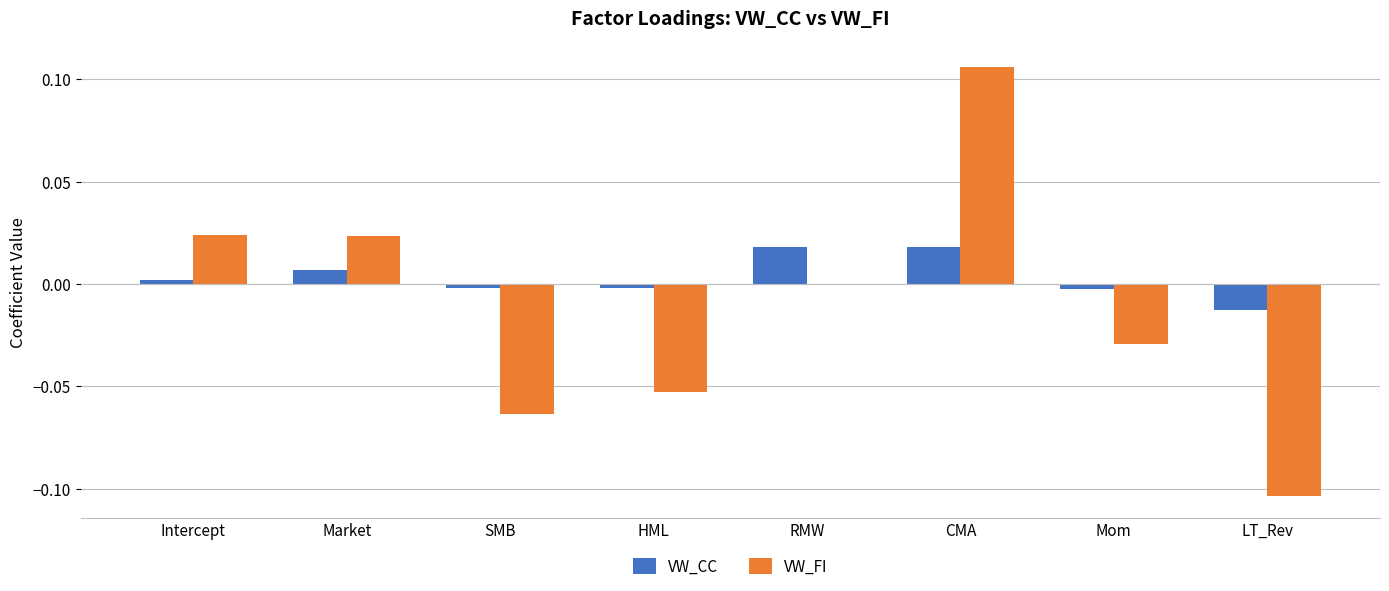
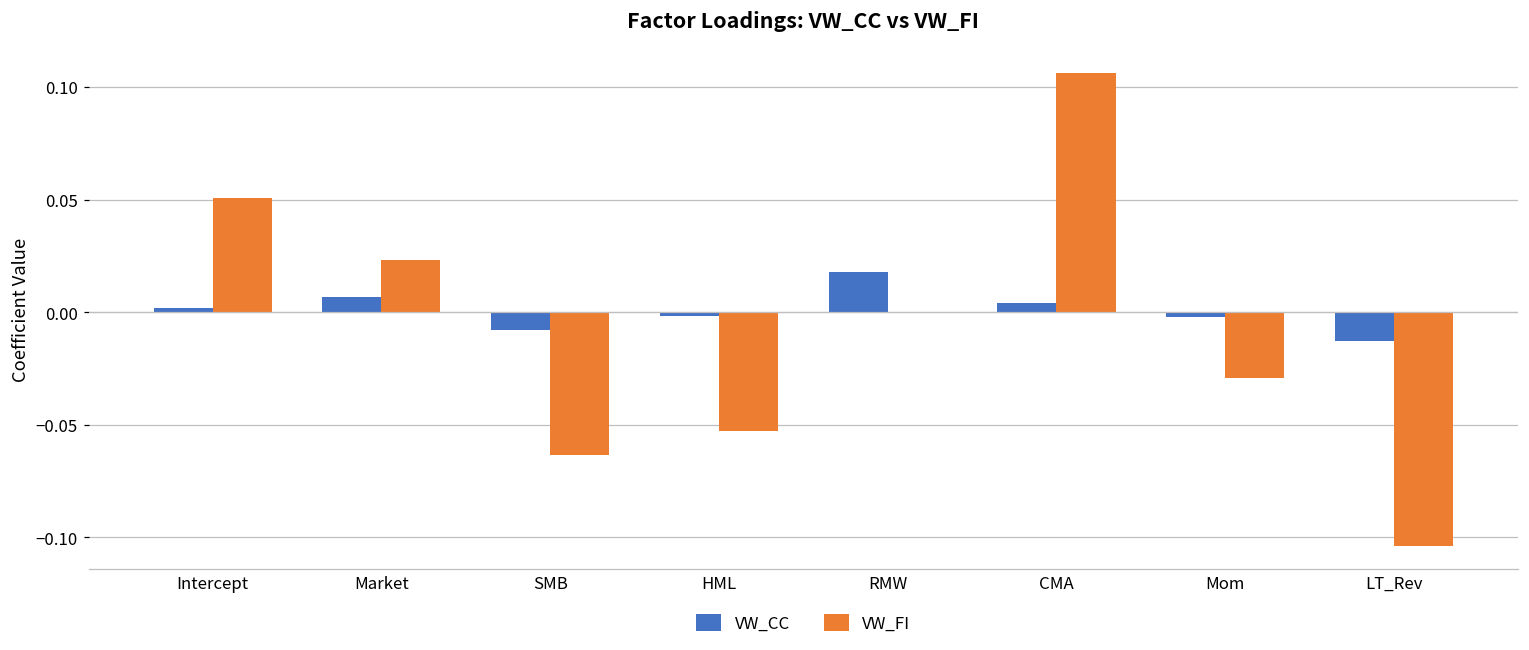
VW_FI, Intercept: 0.024 -> 0.051
VW_CC, SMB: -0.002 -> -0.008
VW_CC, CMA: 0.018 -> 0.004
